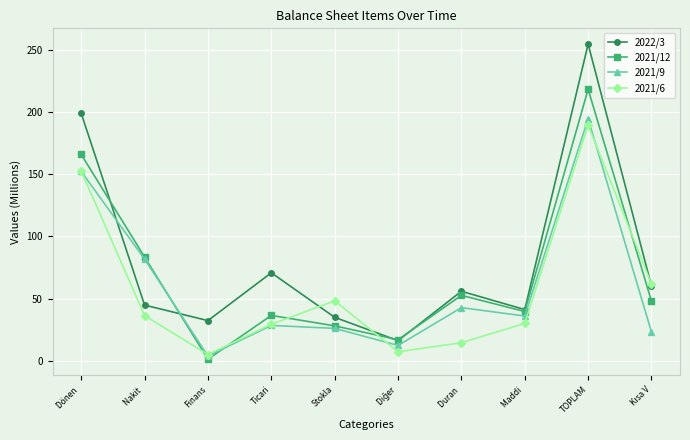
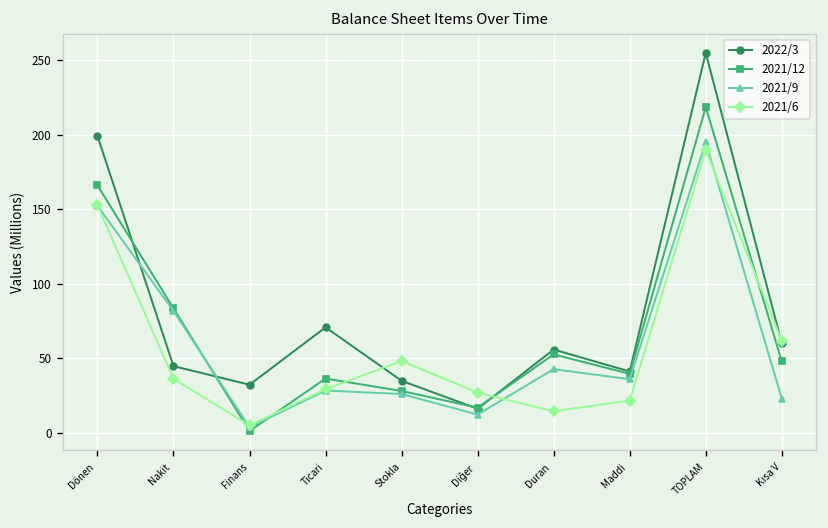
2021/6, Diğer: 7 -> 27
2021/6, Maddi: 30 -> 22
